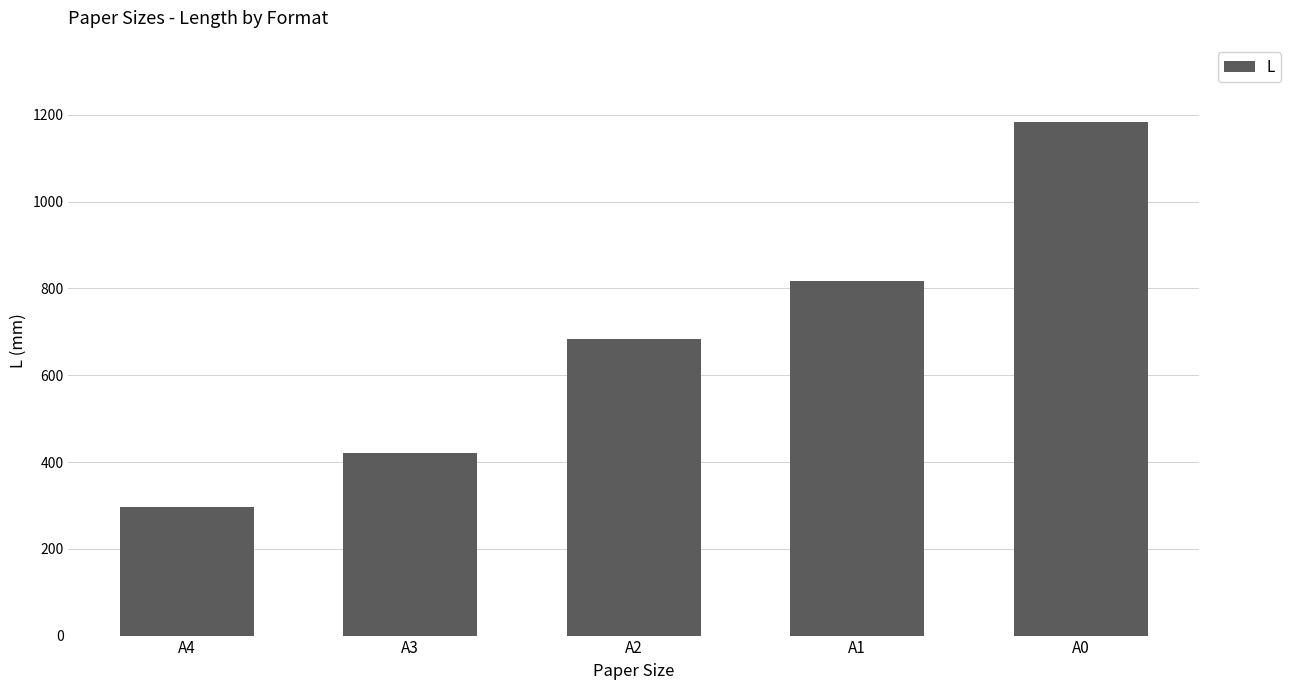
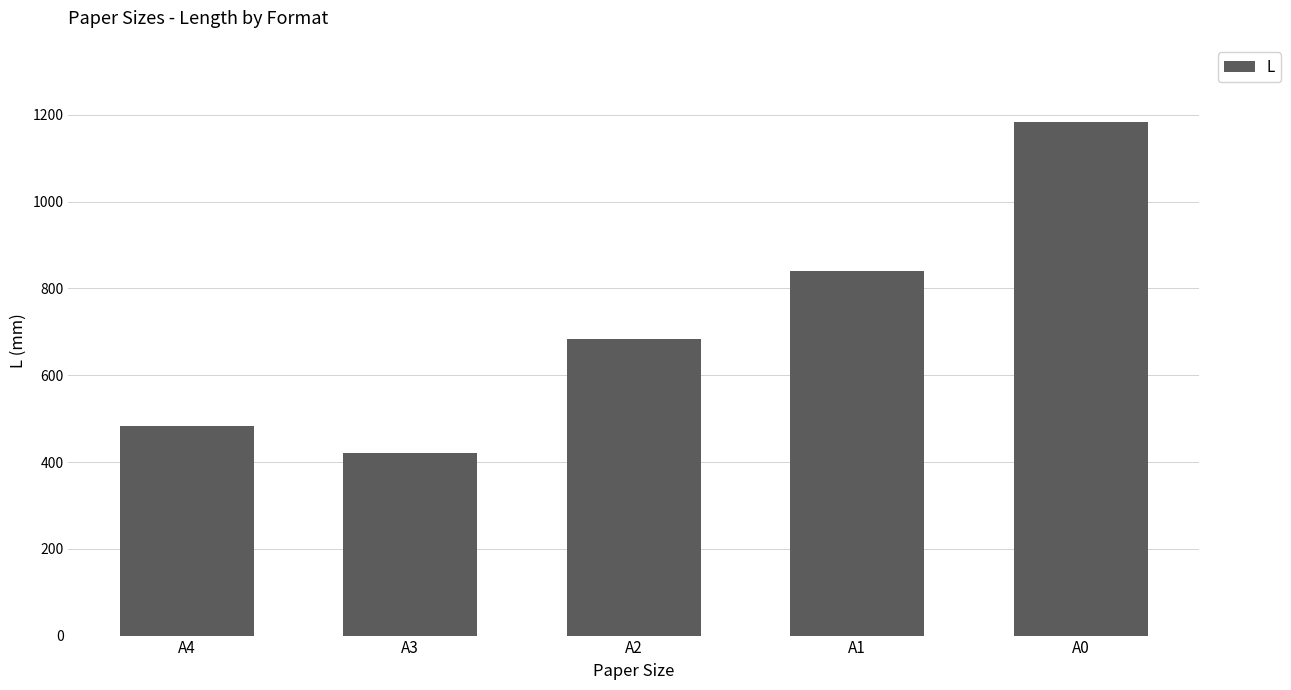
A4: 300 -> 480
A1: 820 -> 840
